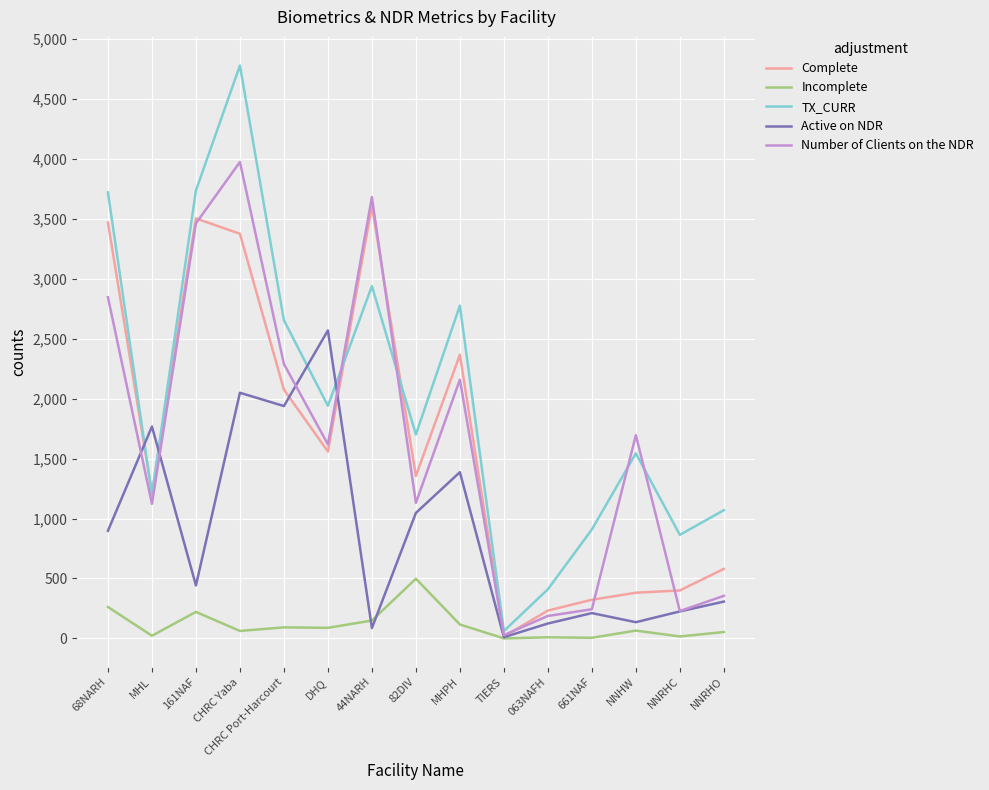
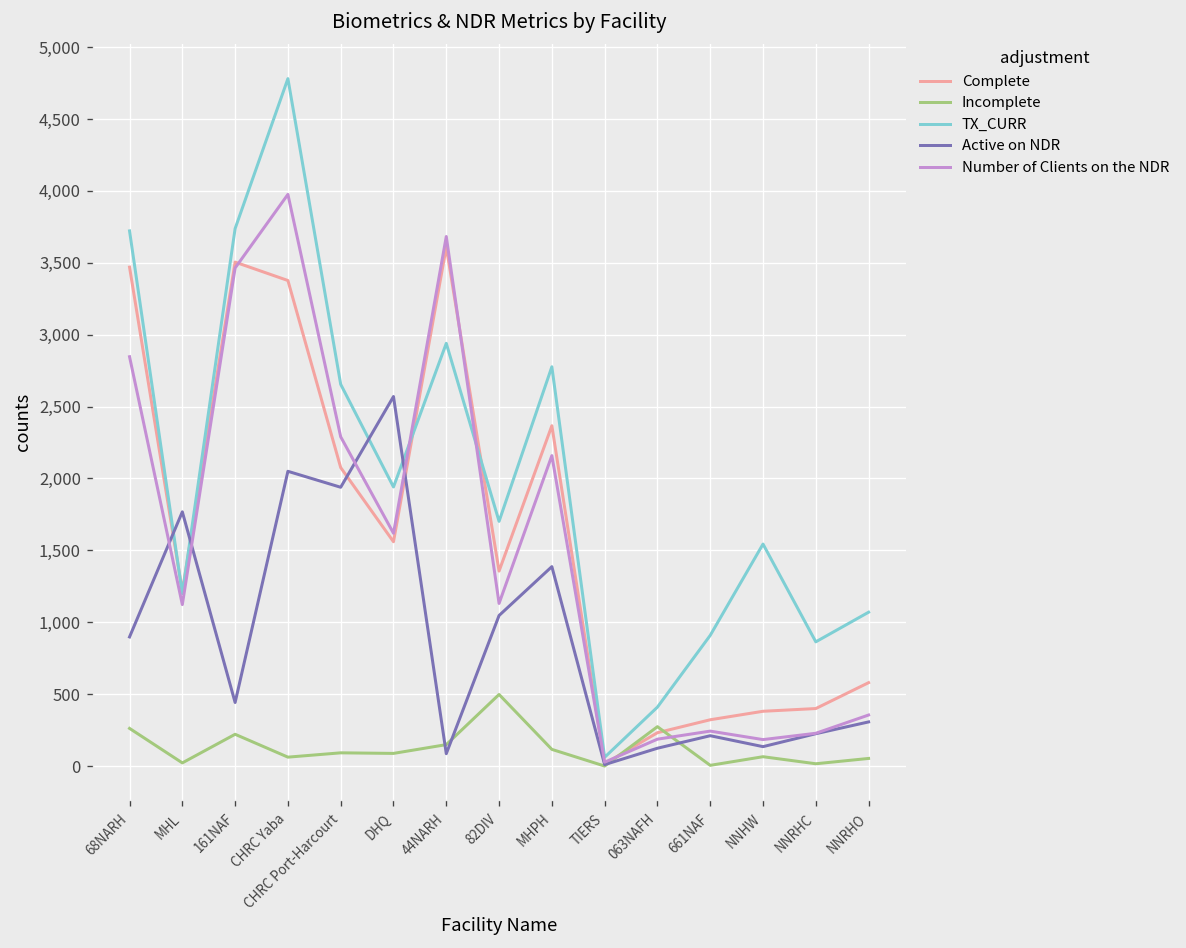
Incomplete, 063NAFH: 10 -> 270
Number of Clients on the NDR, NNHW: 1,700 -> 180
